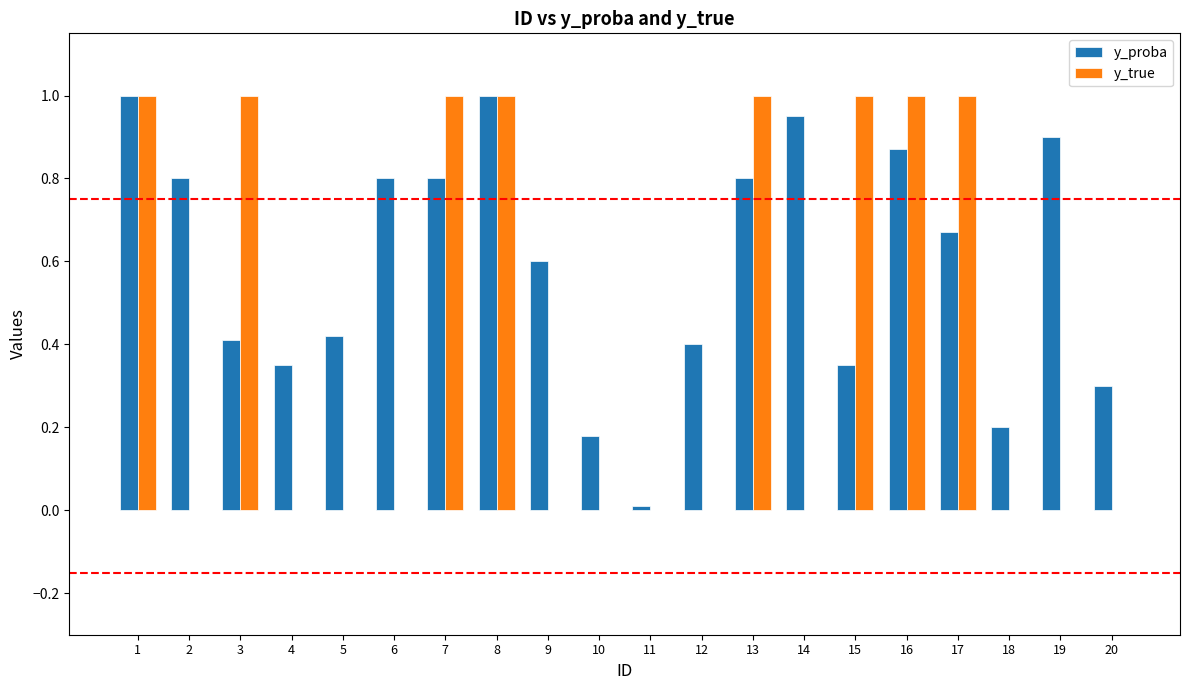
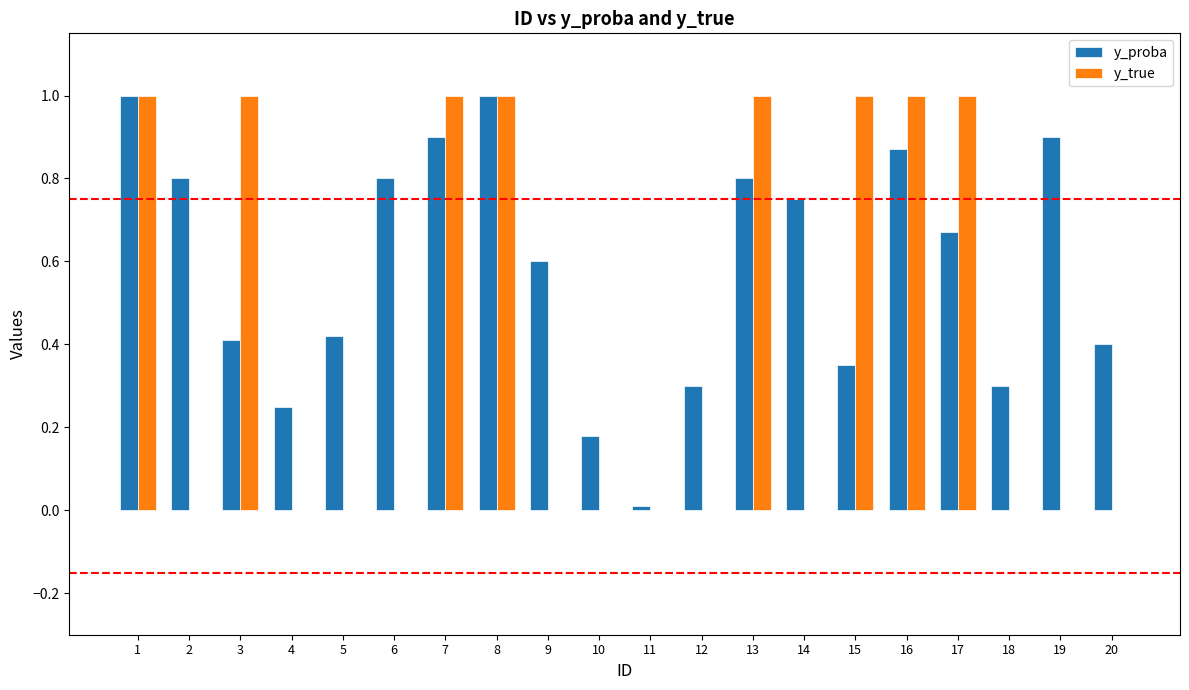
y_proba, 4: 0.35 -> 0.25
y_proba, 7: 0.8 -> 0.9
y_proba, 12: 0.4 -> 0.3
y_proba, 14: 0.95 -> 0.75
y_proba, 18: 0.2 -> 0.3
y_proba, 20: 0.3 -> 0.4
